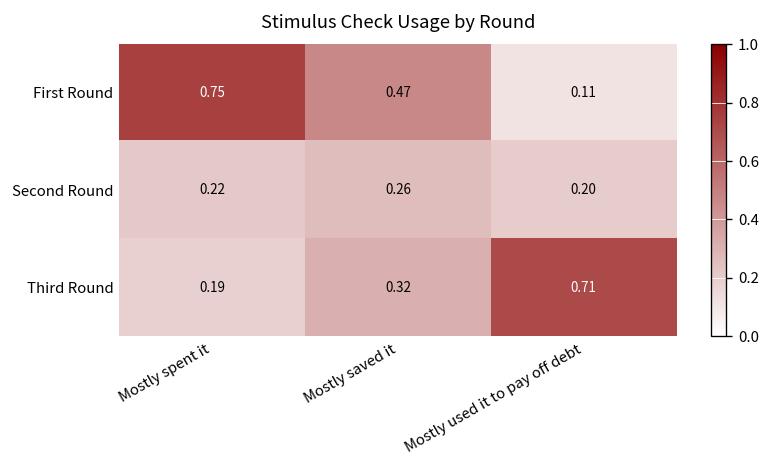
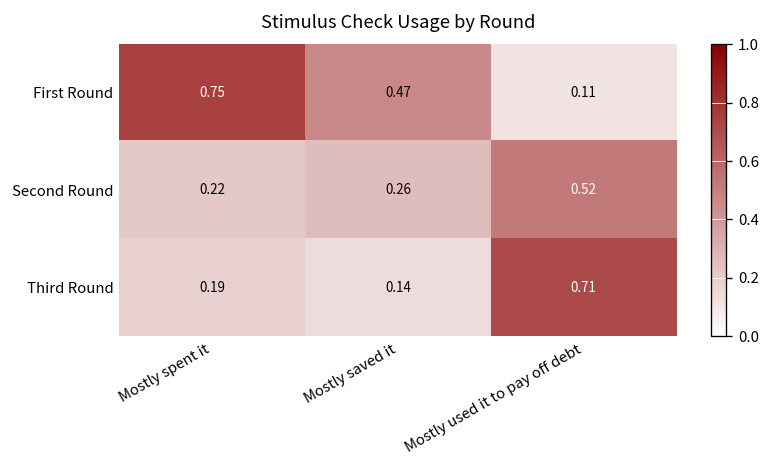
Second Round, Mostly used it to pay off debt: 0.20 -> 0.52
Third Round, Mostly saved it: 0.32 -> 0.14
